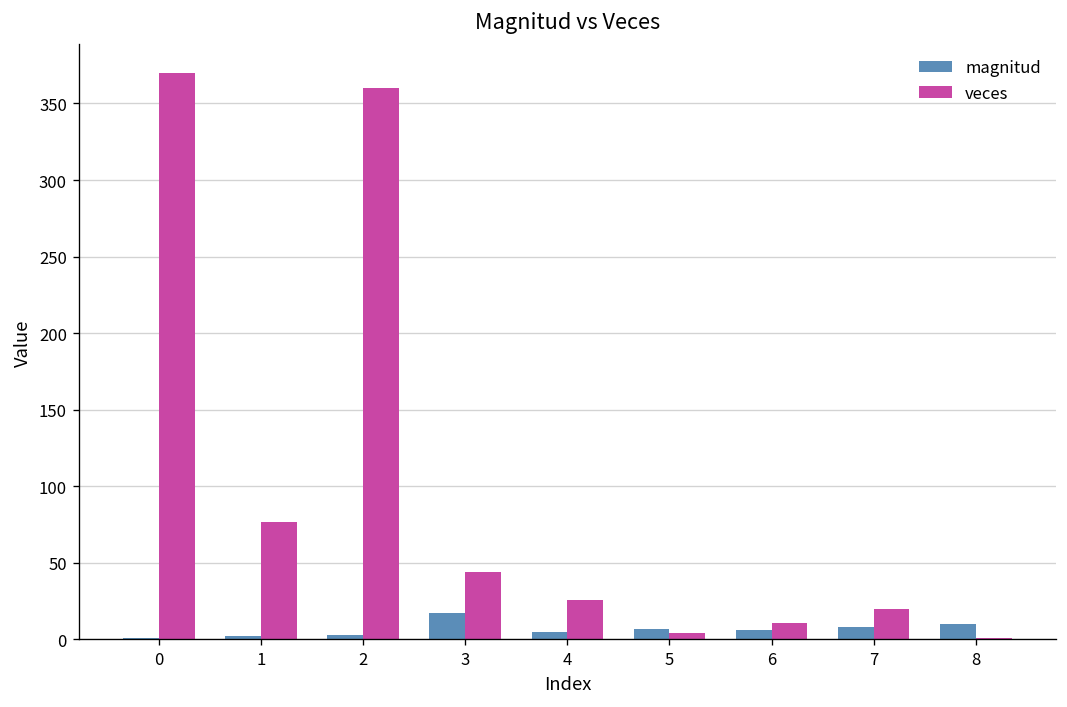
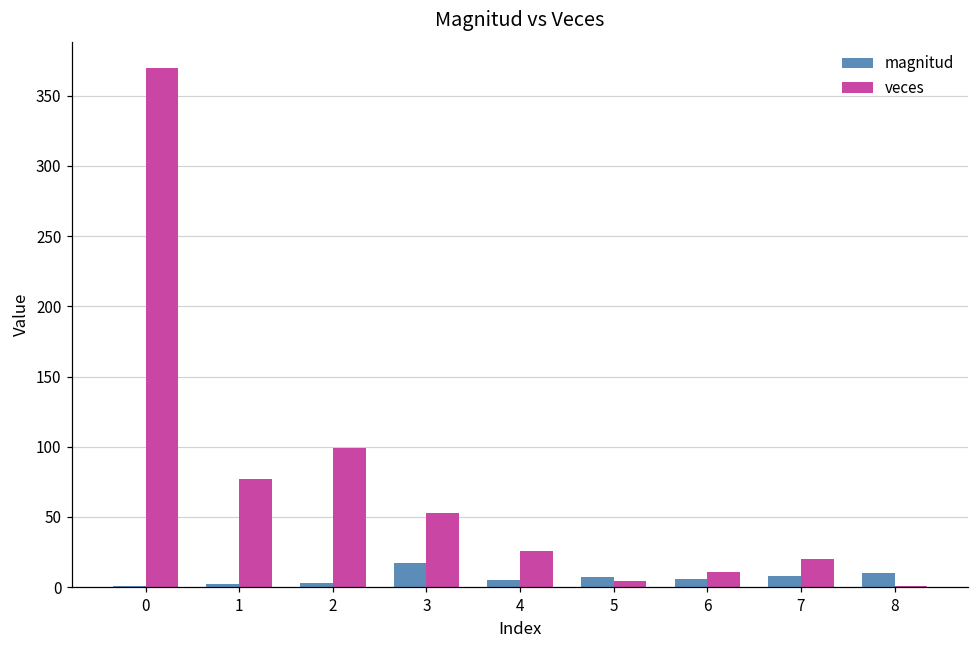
veces, 2: 360 -> 99
veces, 3: 44 -> 53
